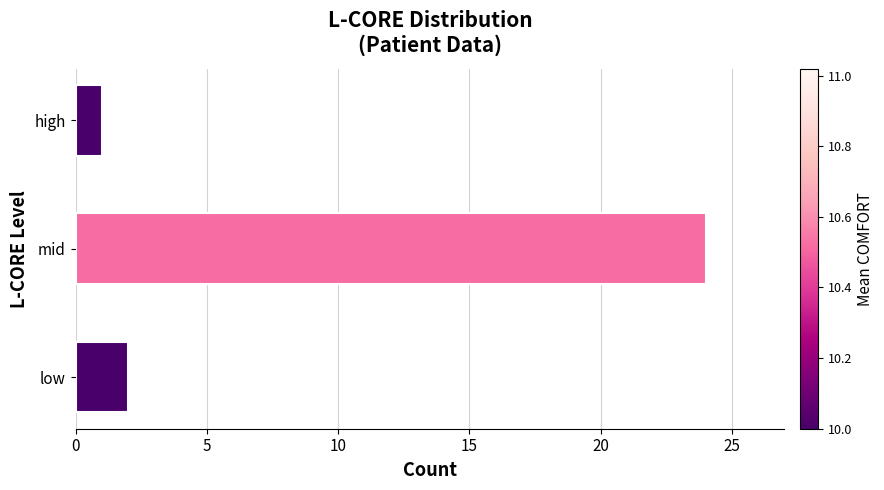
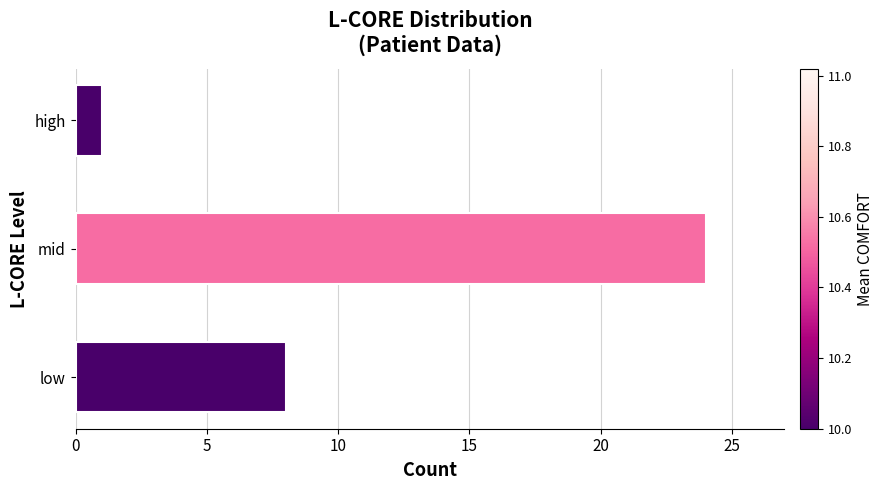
low: 2 -> 8
